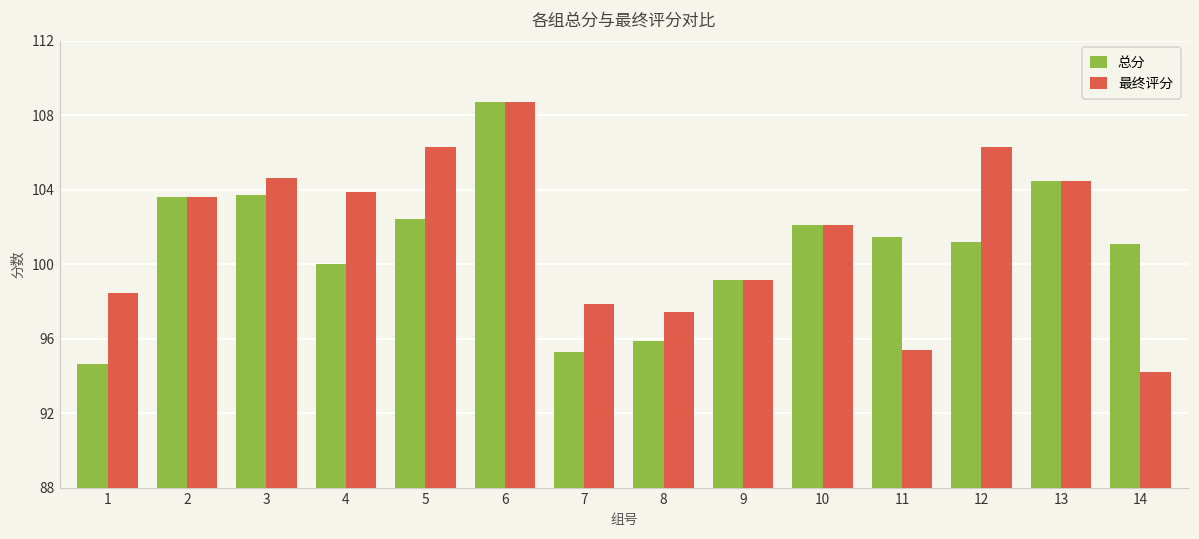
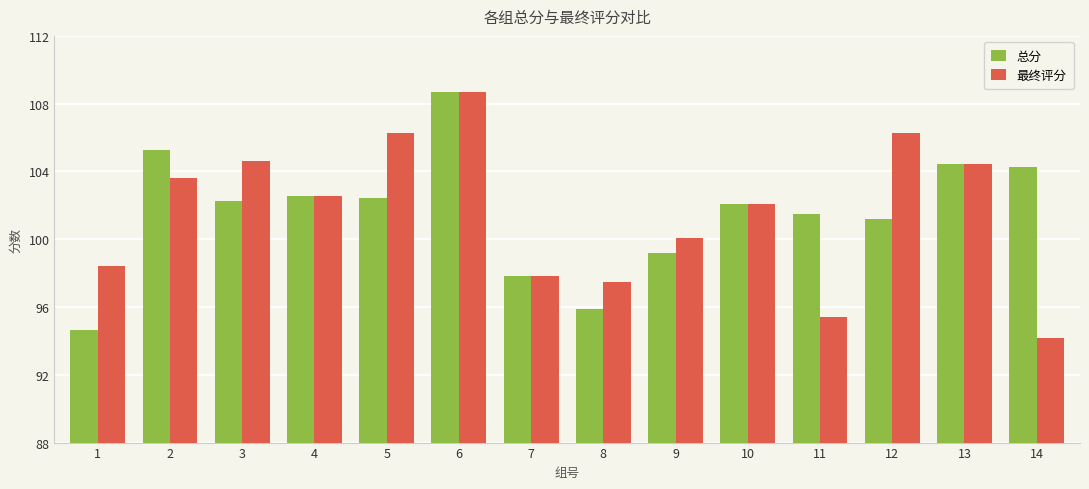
总分, 2: 103.6 -> 105.3
总分, 3: 103.7 -> 102.2
总分, 4: 100.0 -> 102.5
最终评分, 4: 103.9 -> 102.5
总分, 7: 95.3 -> 97.9
最终评分, 9: 99.2 -> 100.1
总分, 14: 101.1 -> 104.2
